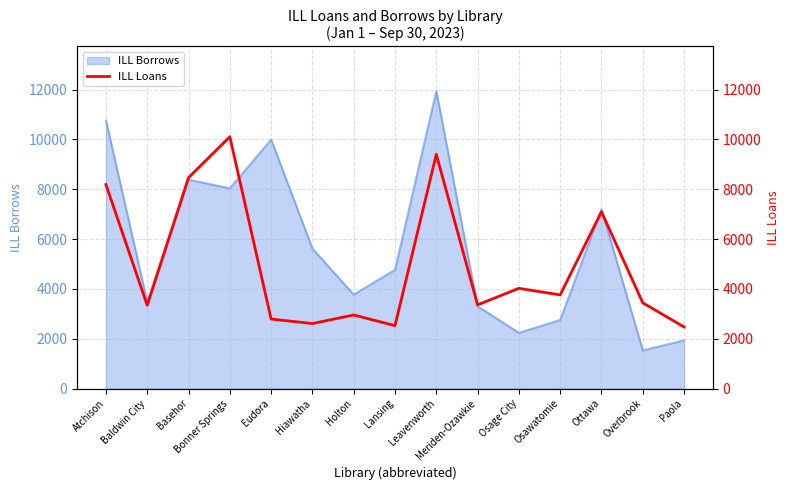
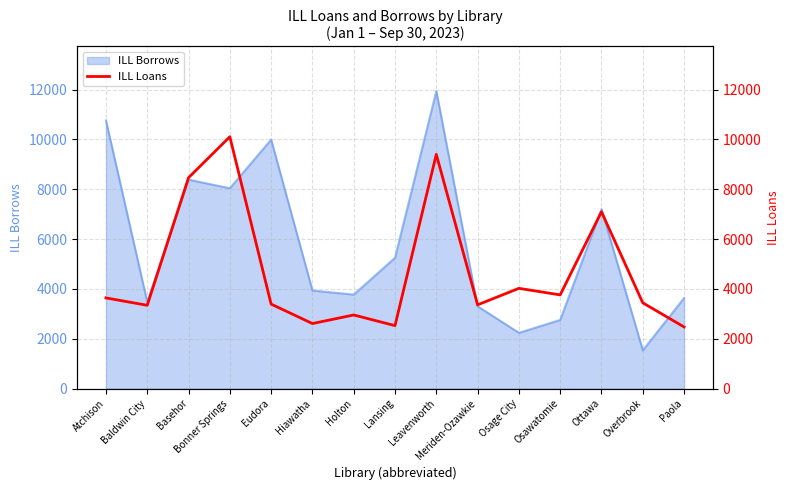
ILL Borrows, Hiawatha: 5600 -> 3900
ILL Borrows, Lansing: 4800 -> 5300
ILL Borrows, Paola: 1900 -> 3600
ILL Loans, Atchison: 8200 -> 3600
ILL Loans, Eudora: 2800 -> 3400
